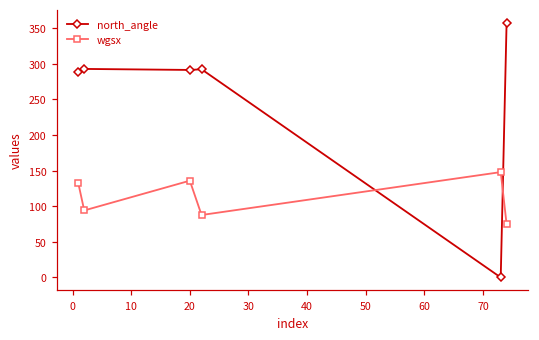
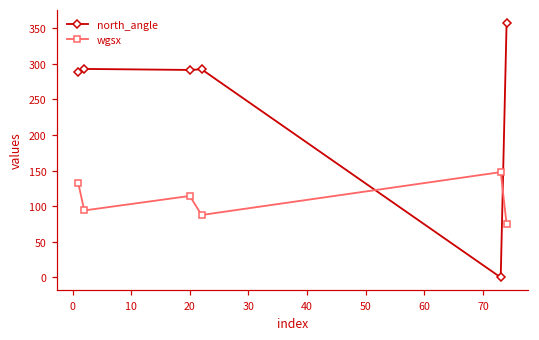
wgsx, 20: 140 -> 110
